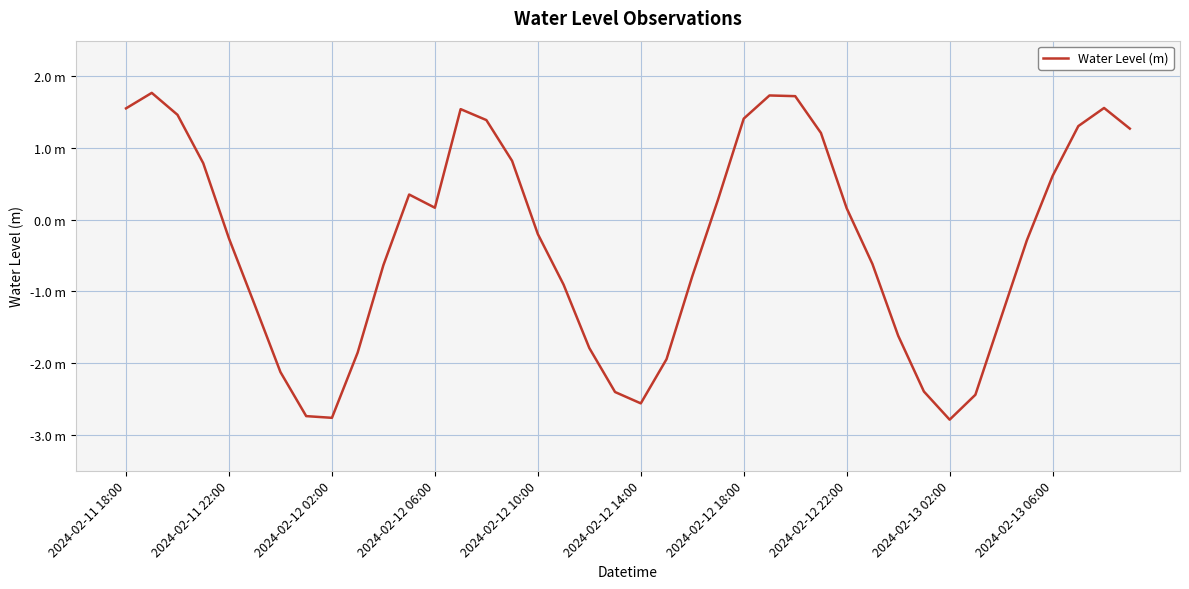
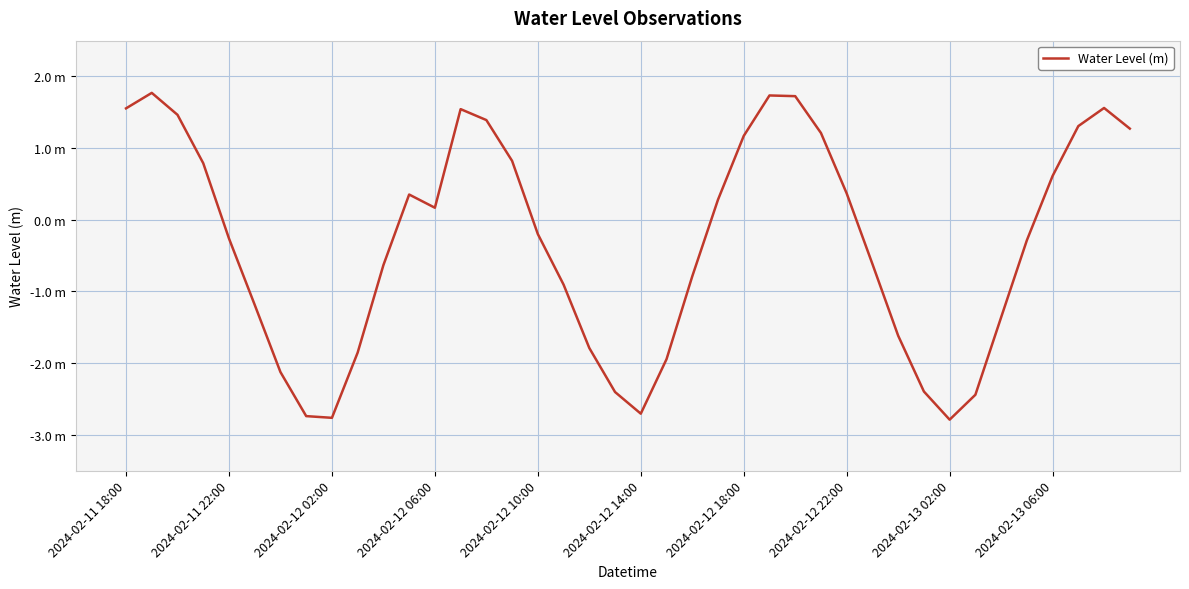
2024-02-12 14:00: -2.6 m -> -2.7 m
2024-02-12 18:00: 1.4 m -> 1.2 m
2024-02-12 22:00: 0.2 m -> 0.4 m
